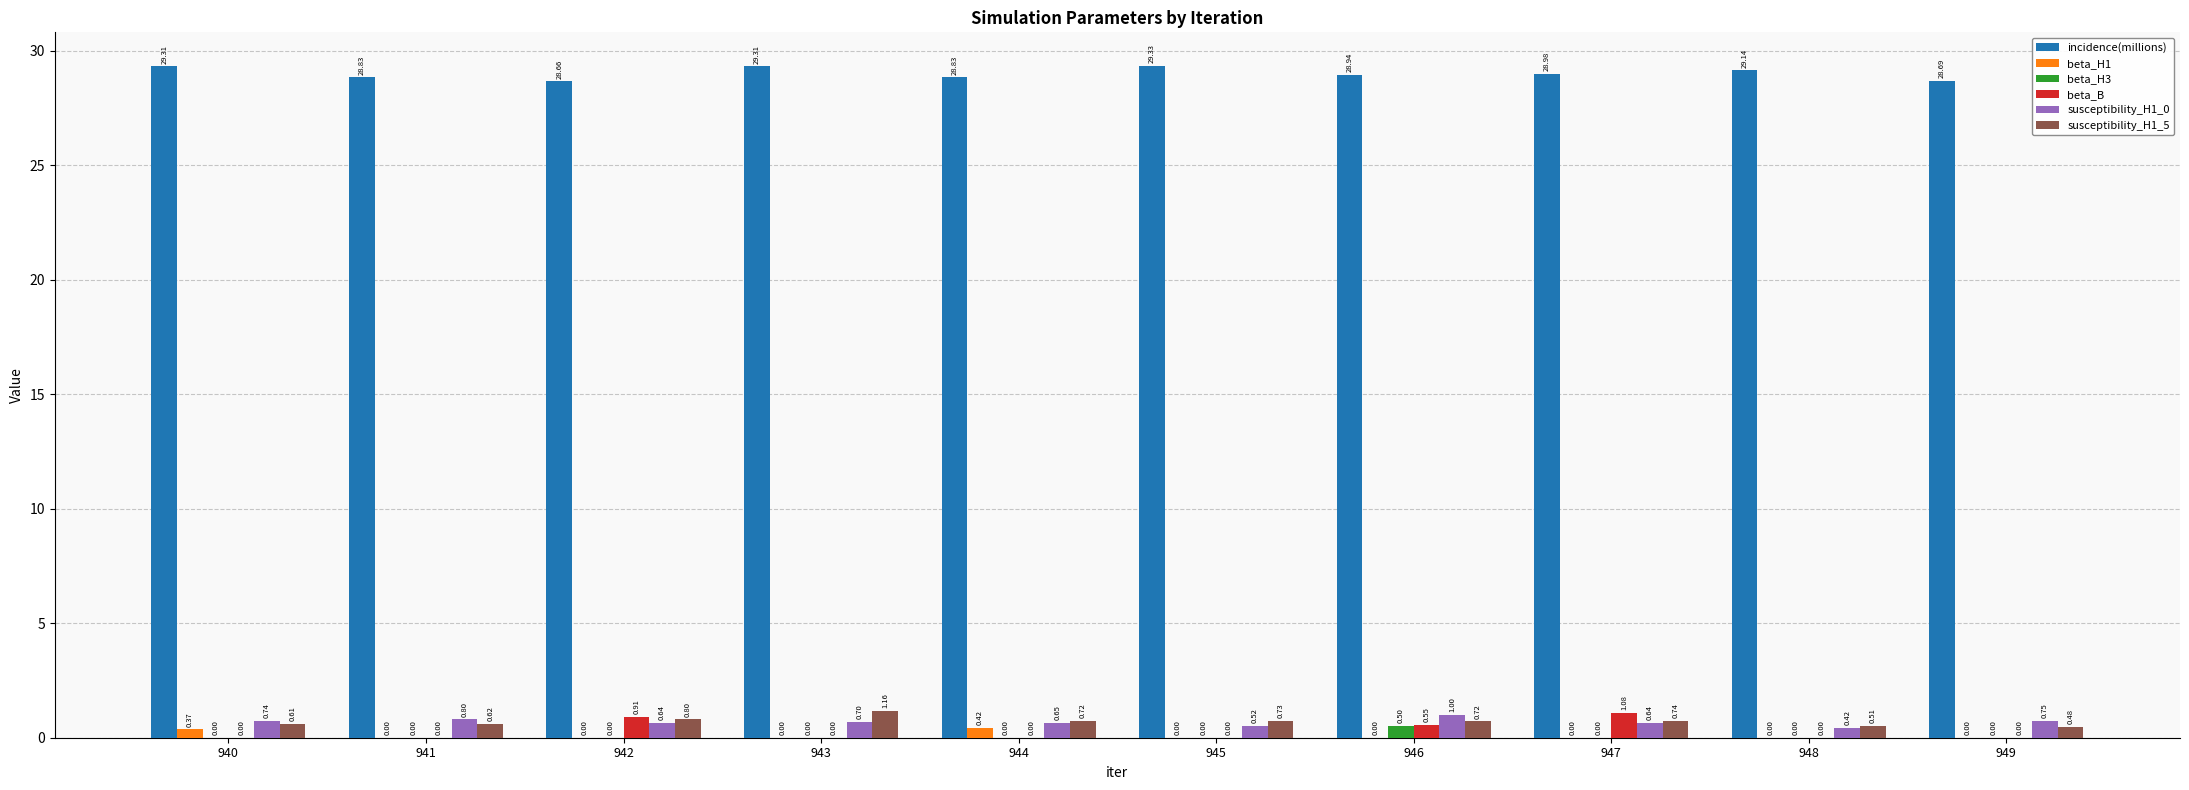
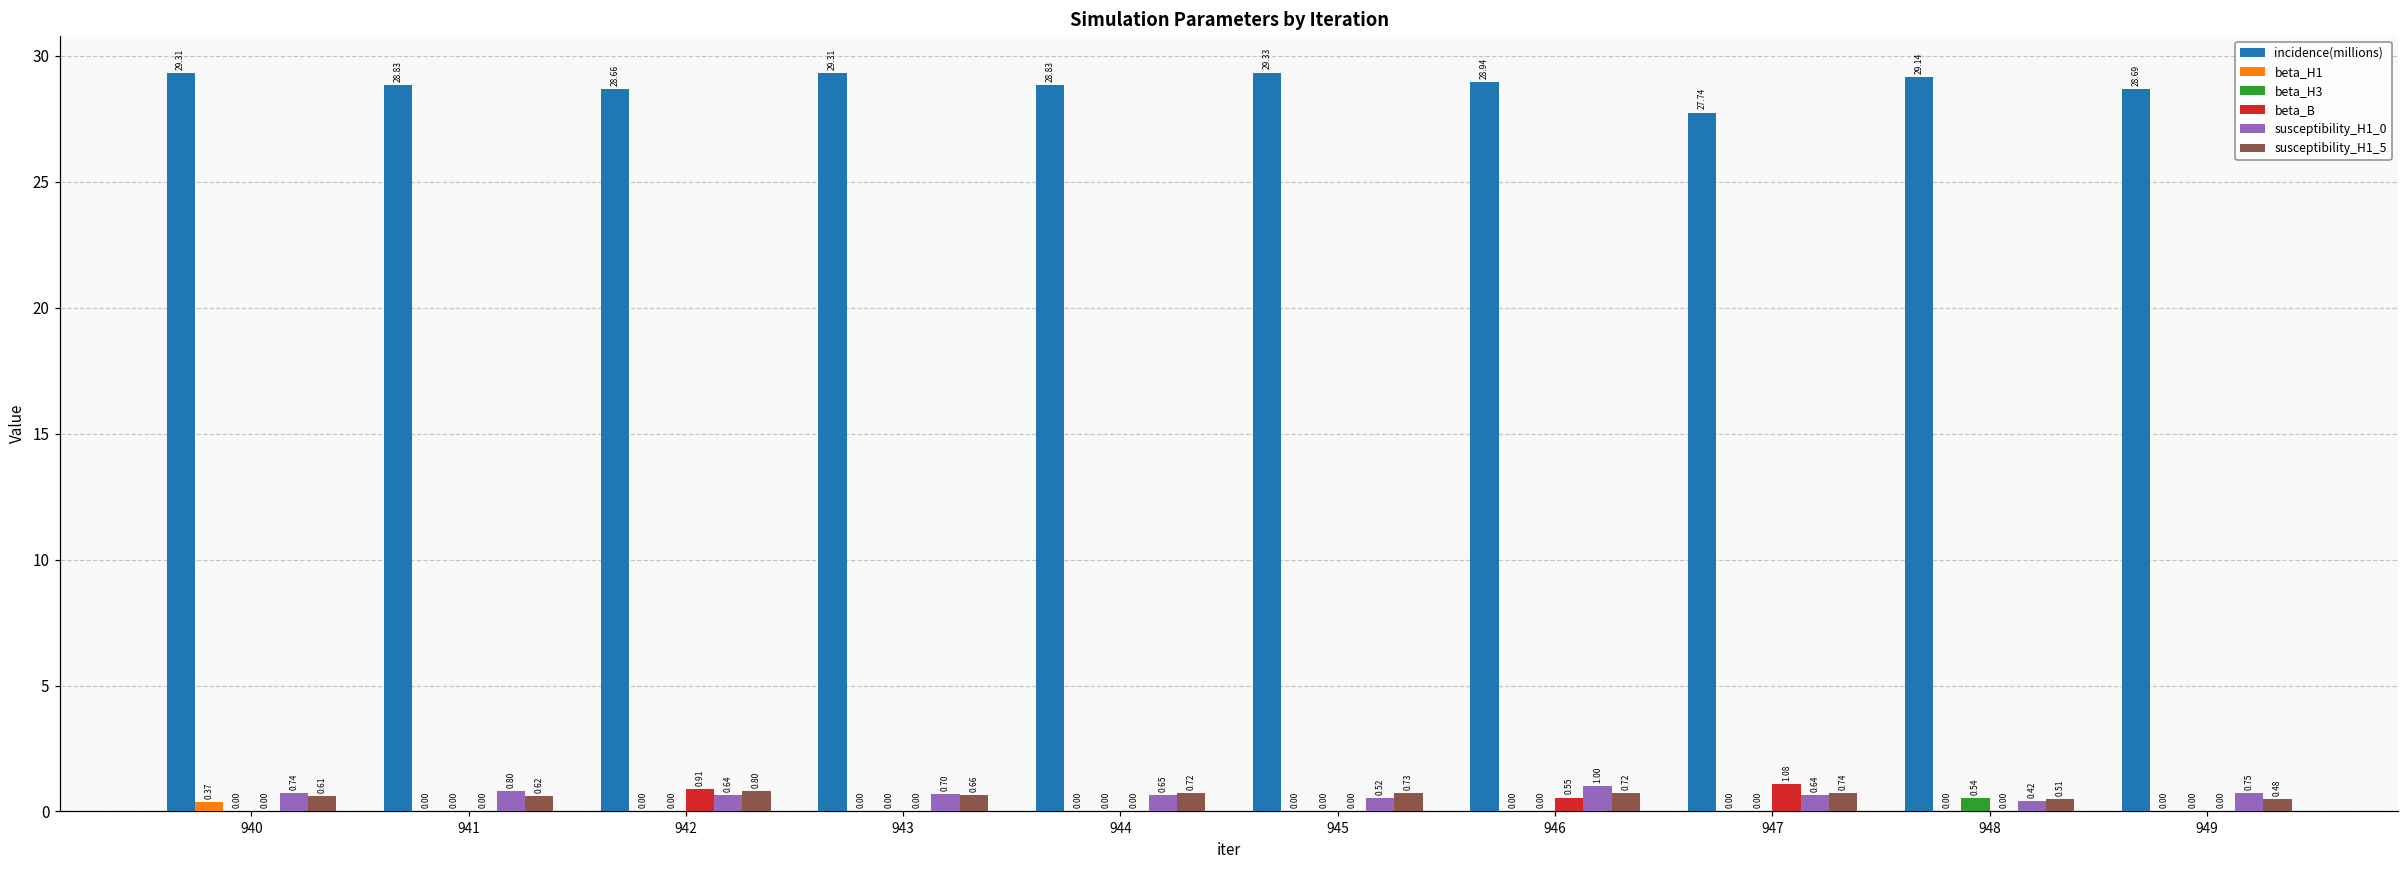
susceptibility_H1_5, 943: 1.16 -> 0.66
beta_H1, 944: 0.42 -> 0.00
beta_H3, 946: 0.50 -> 0.00
incidence(millions), 947: 28.98 -> 27.74
beta_H3, 948: 0.00 -> 0.54
